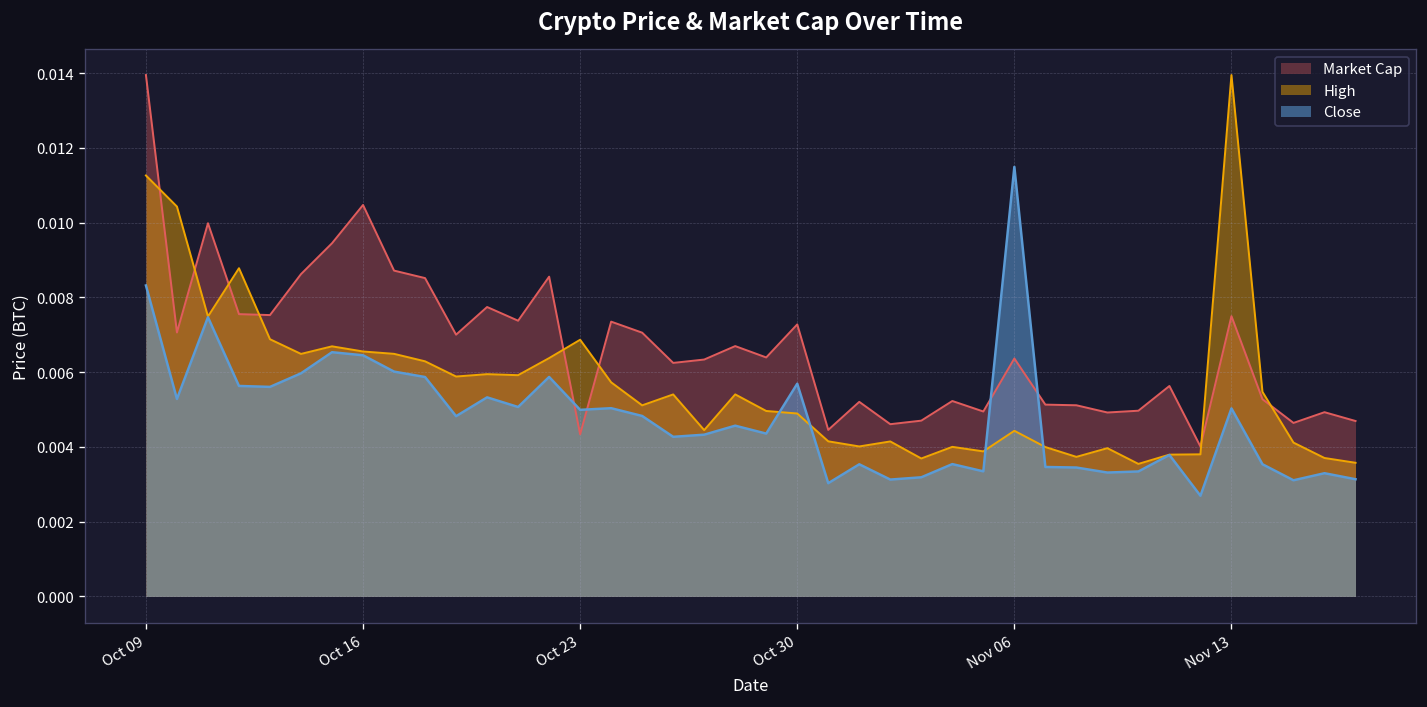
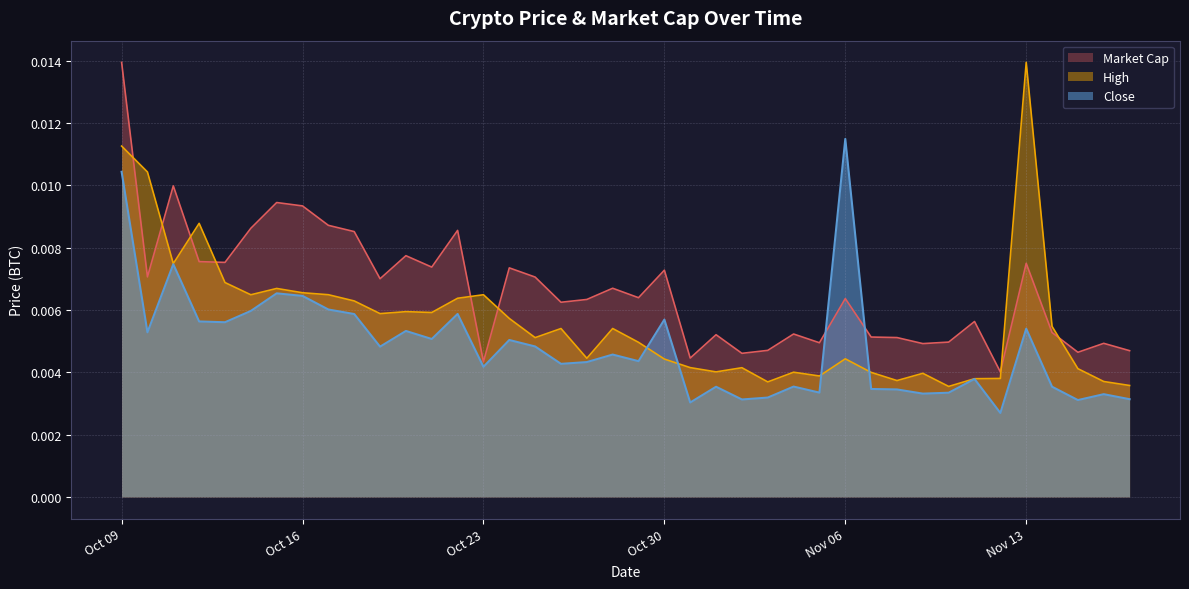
Close, Oct 09: 0.0083 -> 0.0104
Market Cap, Oct 16: 0.0105 -> 0.0093
High, Oct 23: 0.0069 -> 0.0065
Close, Oct 23: 0.0050 -> 0.0042
High, Oct 30: 0.0049 -> 0.0044
Close, Nov 13: 0.0050 -> 0.0054
